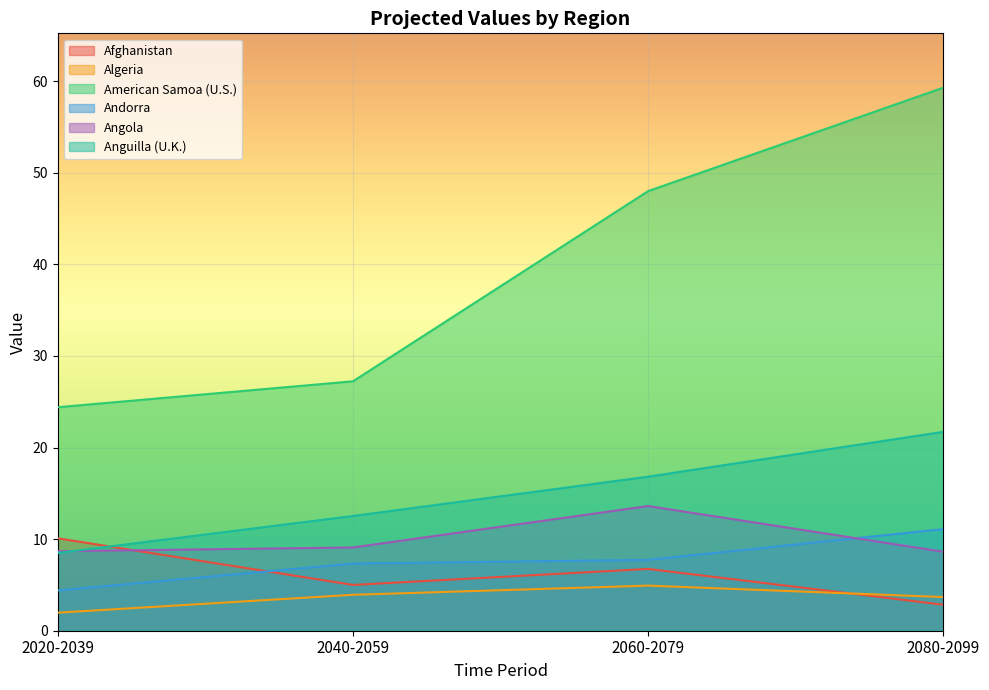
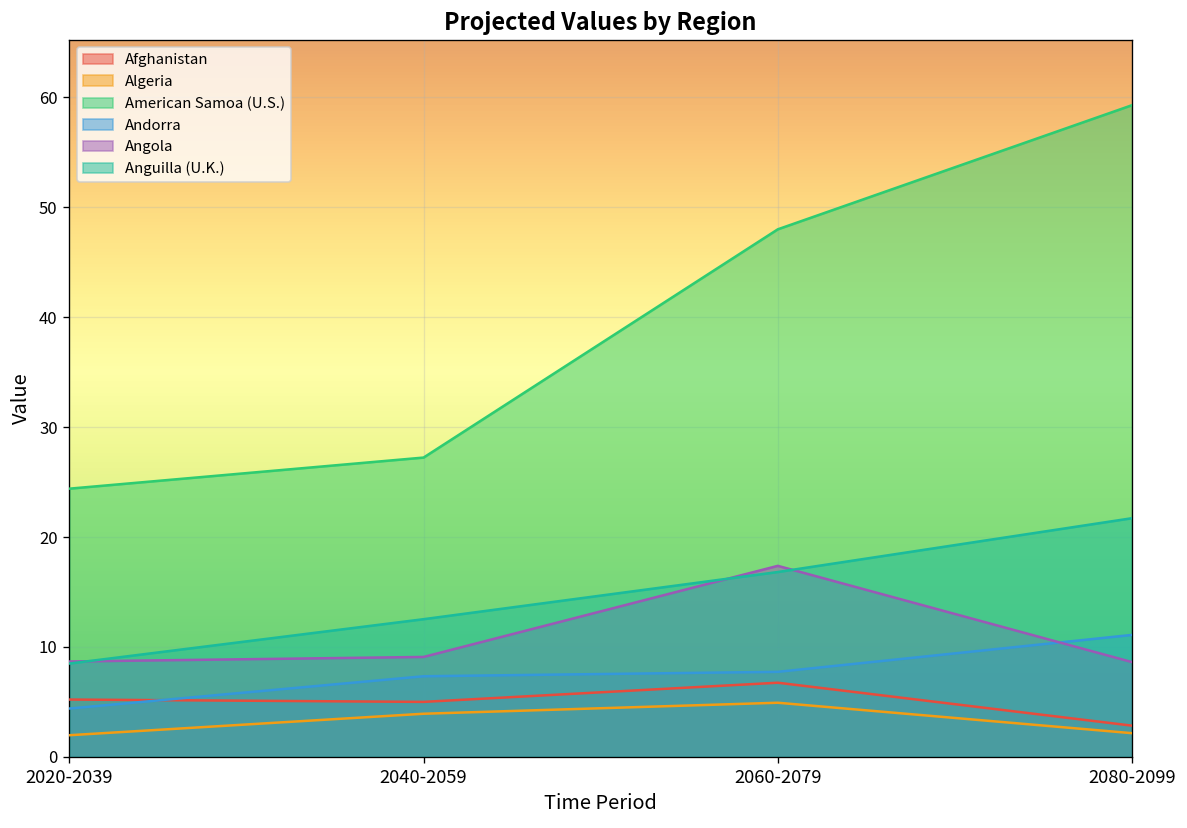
Afghanistan, 2020-2039: 10 -> 5
Angola, 2060-2079: 14 -> 17
Algeria, 2080-2099: 4 -> 2
